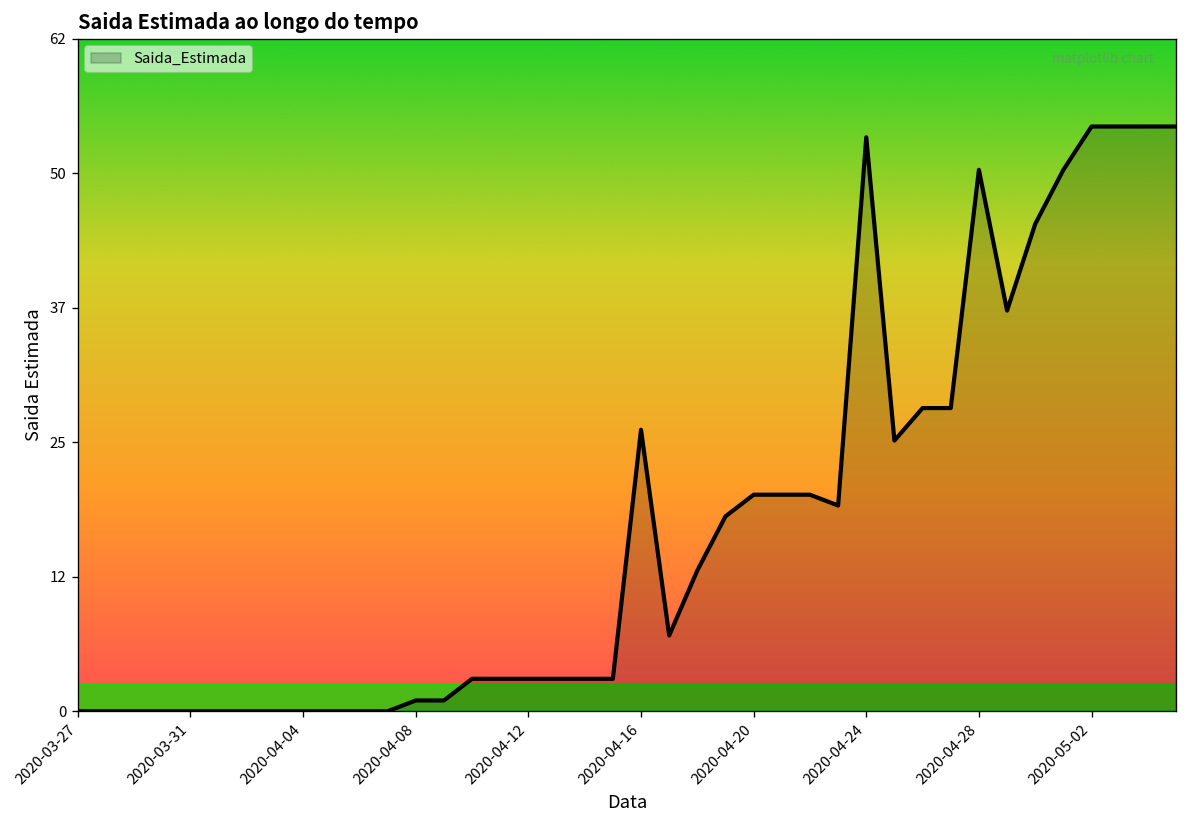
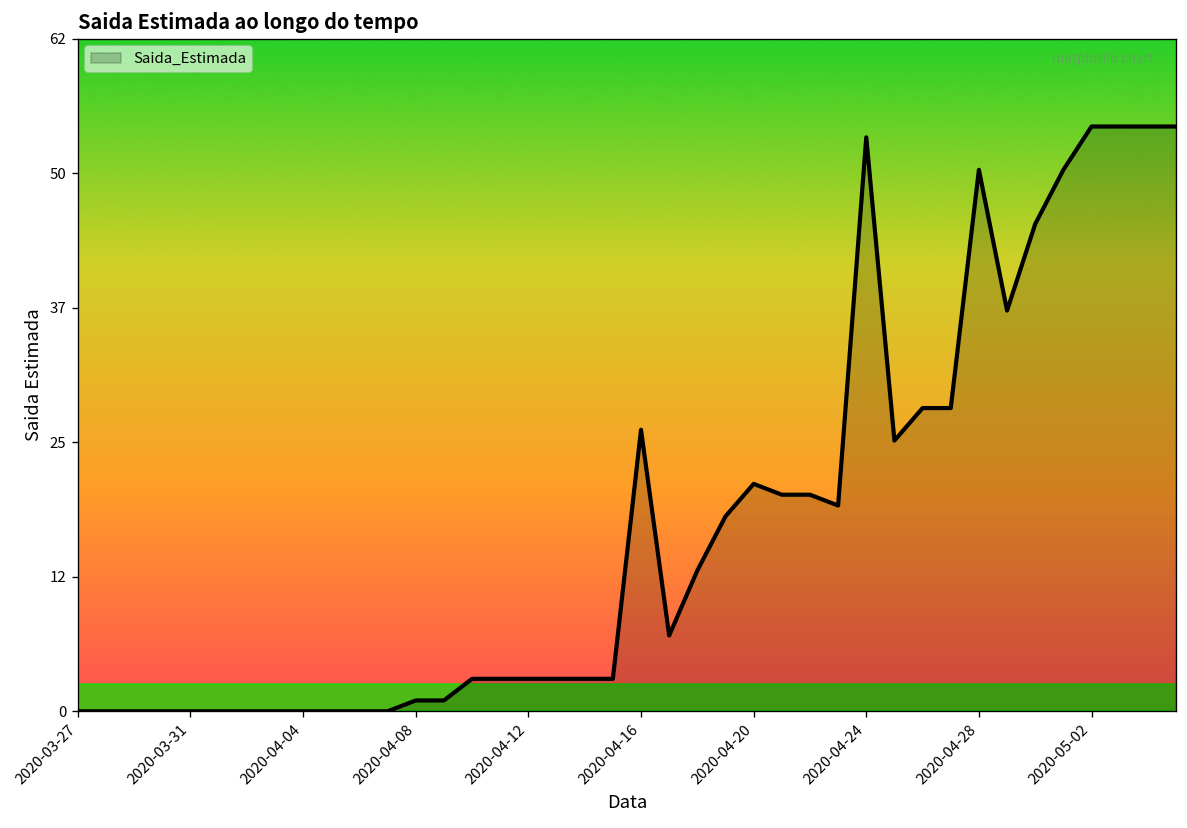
2020-04-20: 20 -> 21
